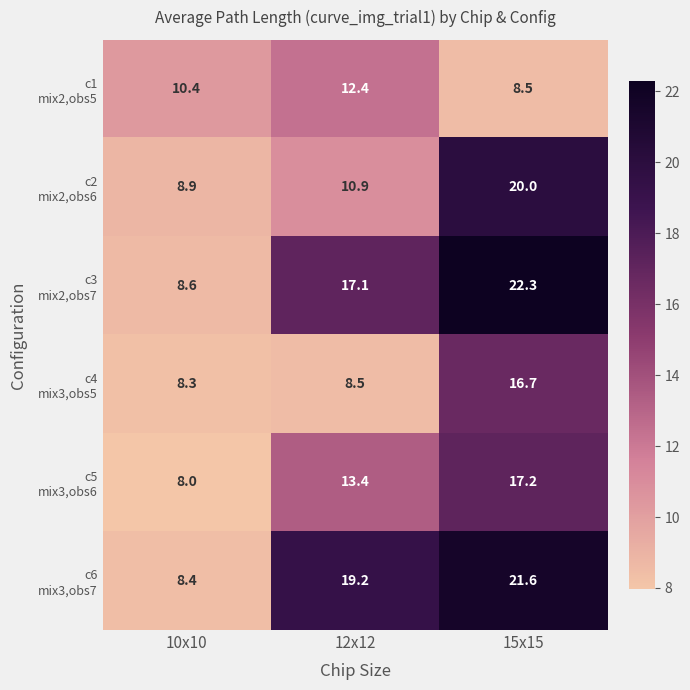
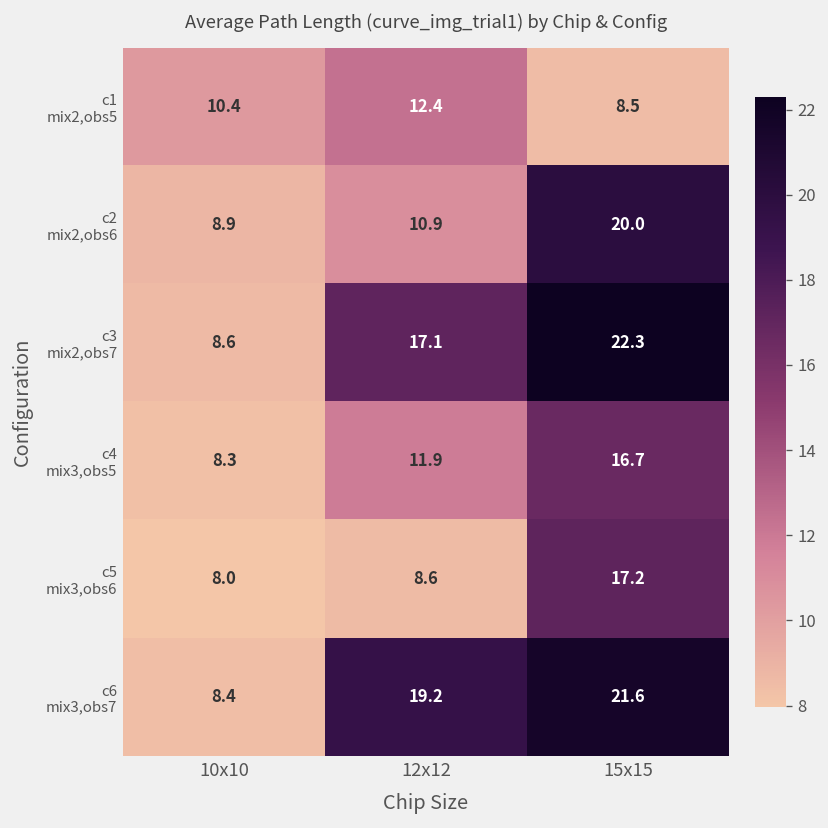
c4 mix3,obs5, 12x12: 8.5 -> 11.9
c5 mix3,obs6, 12x12: 13.4 -> 8.6
